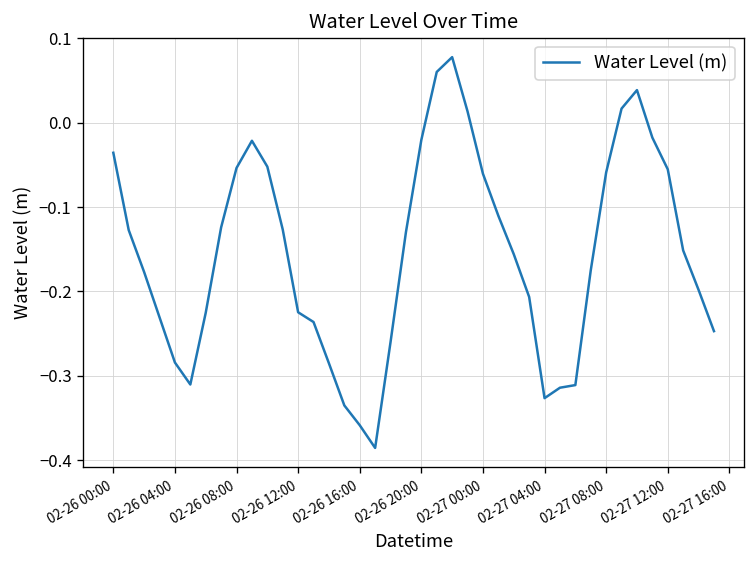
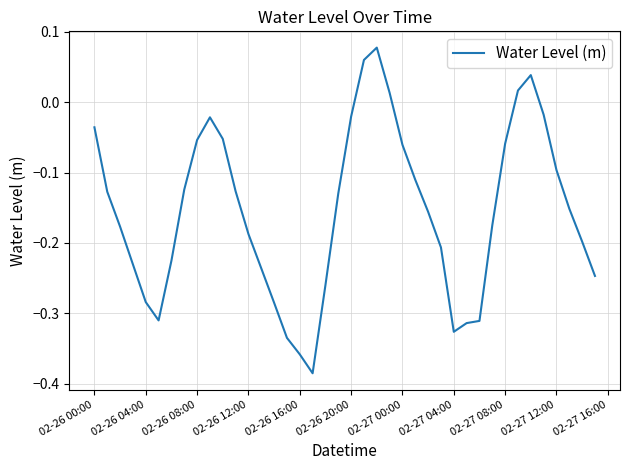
02-26 12:00: -0.22 -> -0.19
02-27 12:00: -0.06 -> -0.10
